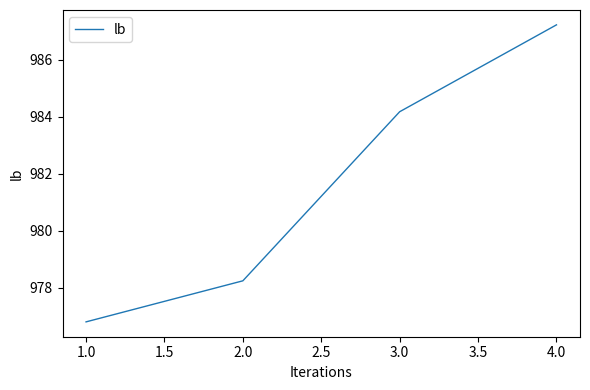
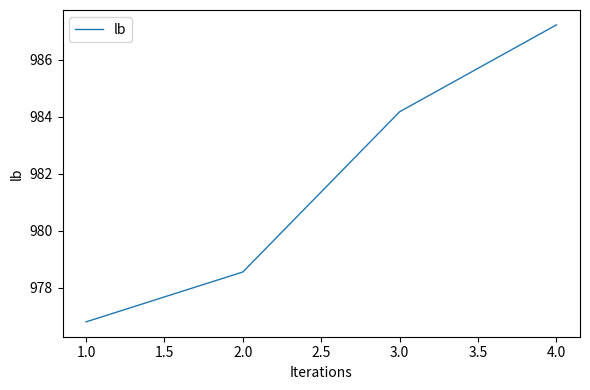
2.0: 978.3 -> 978.6
